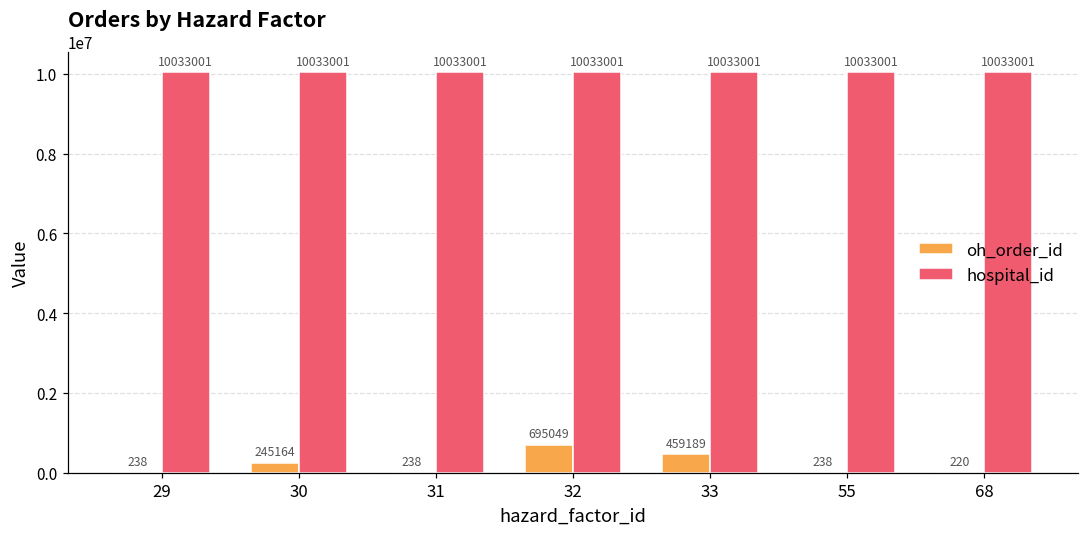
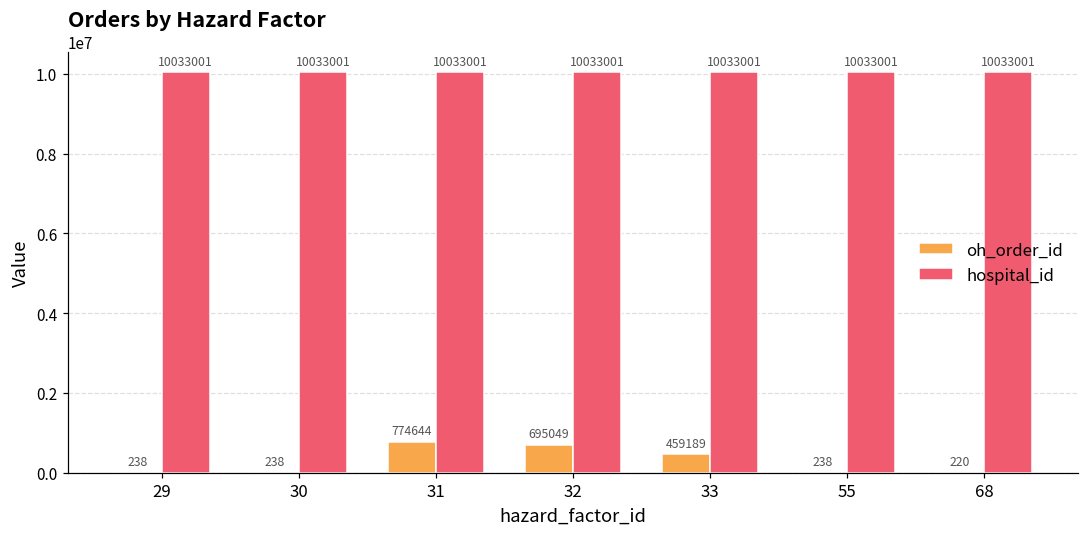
oh_order_id, 30: 245164 -> 238
oh_order_id, 31: 238 -> 774644
